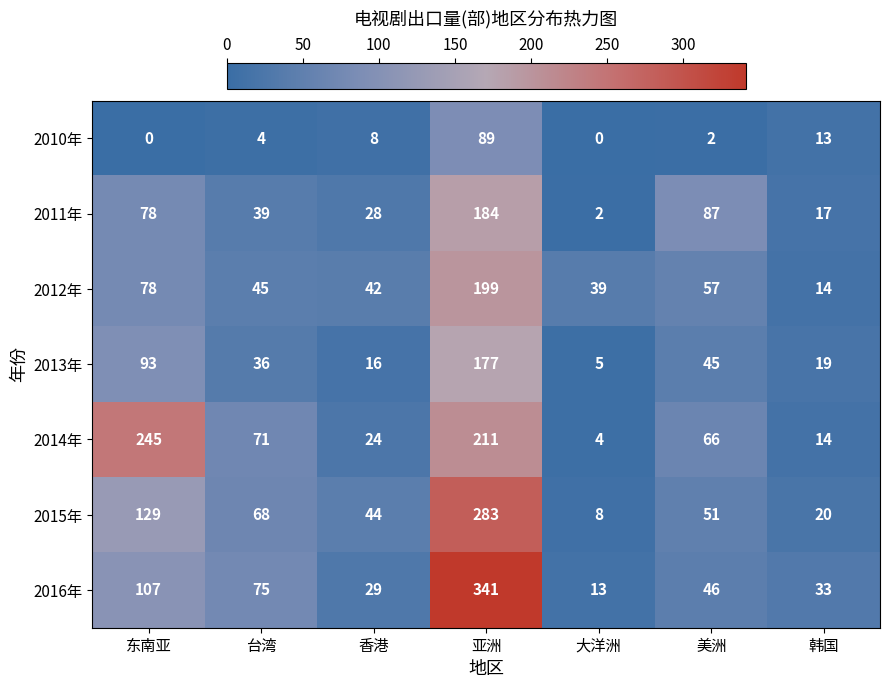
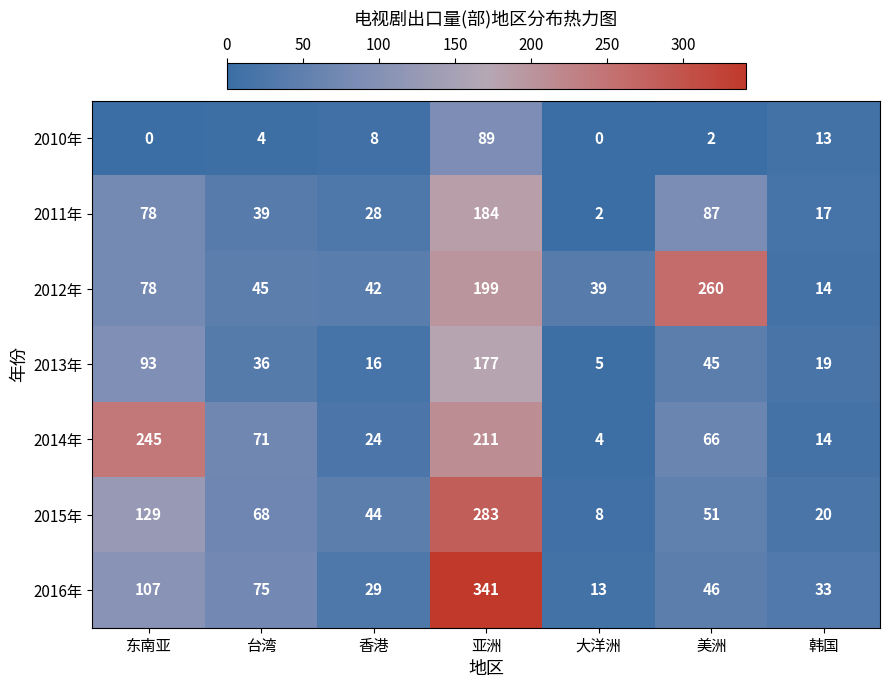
2012年, 美洲: 57 -> 260
